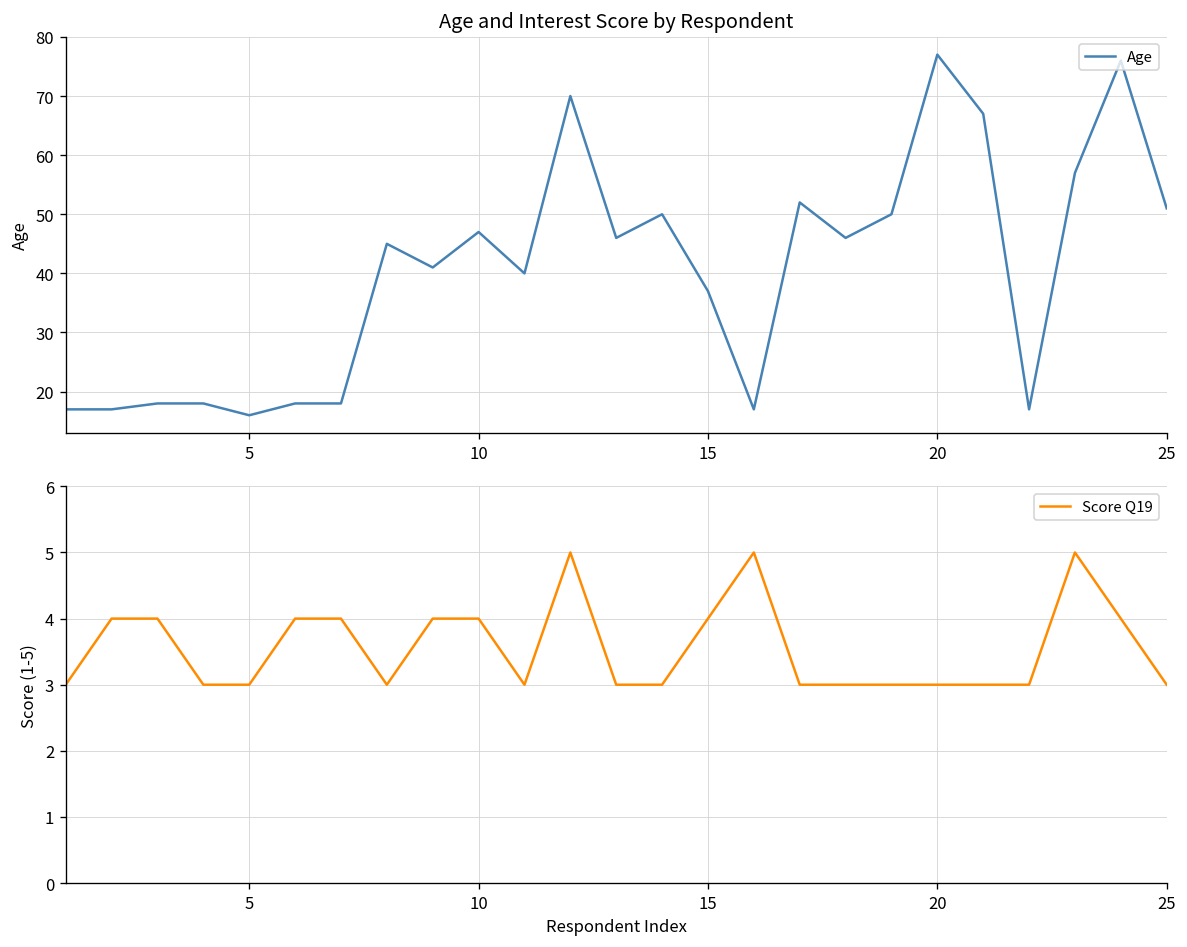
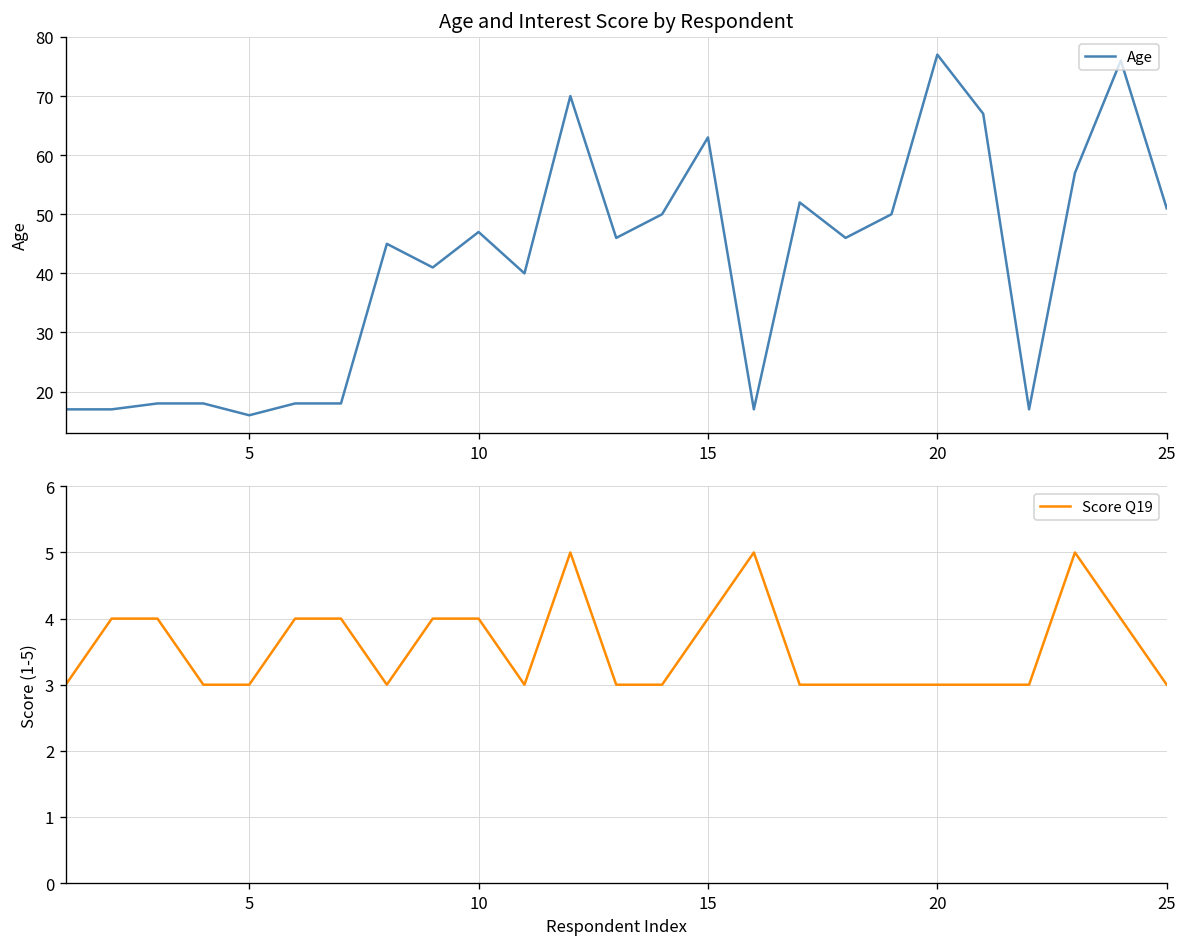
Age and Interest Score by Respondent, 15: 37 -> 63
